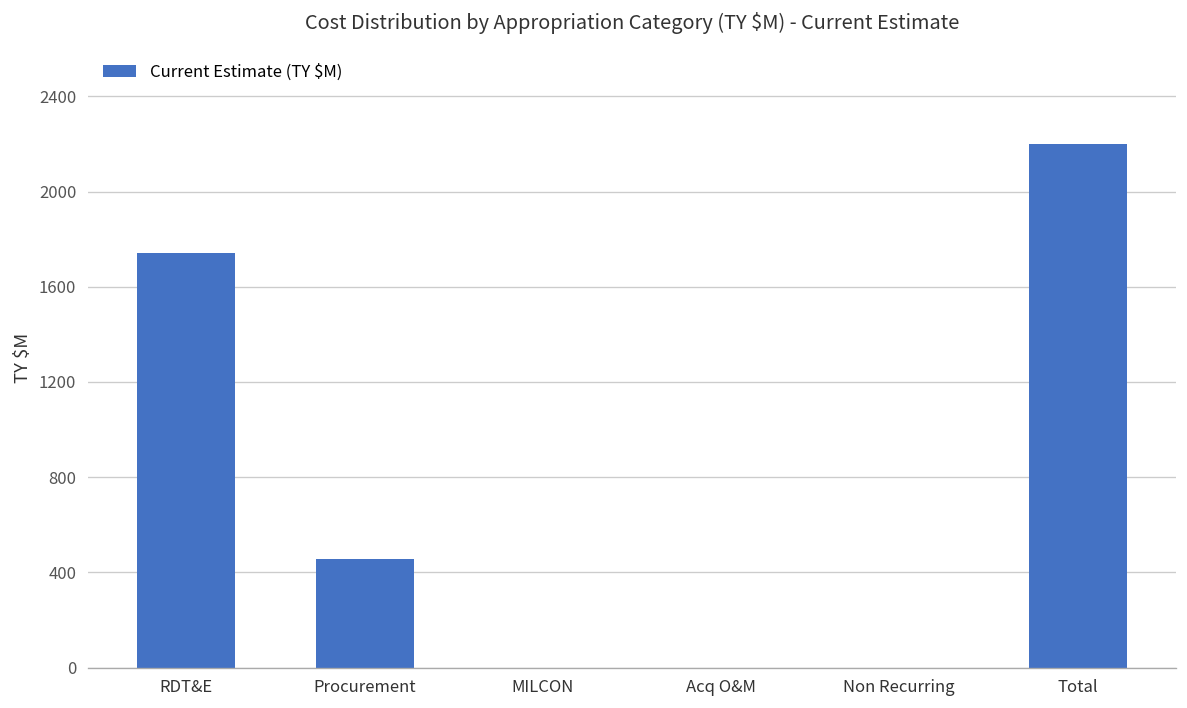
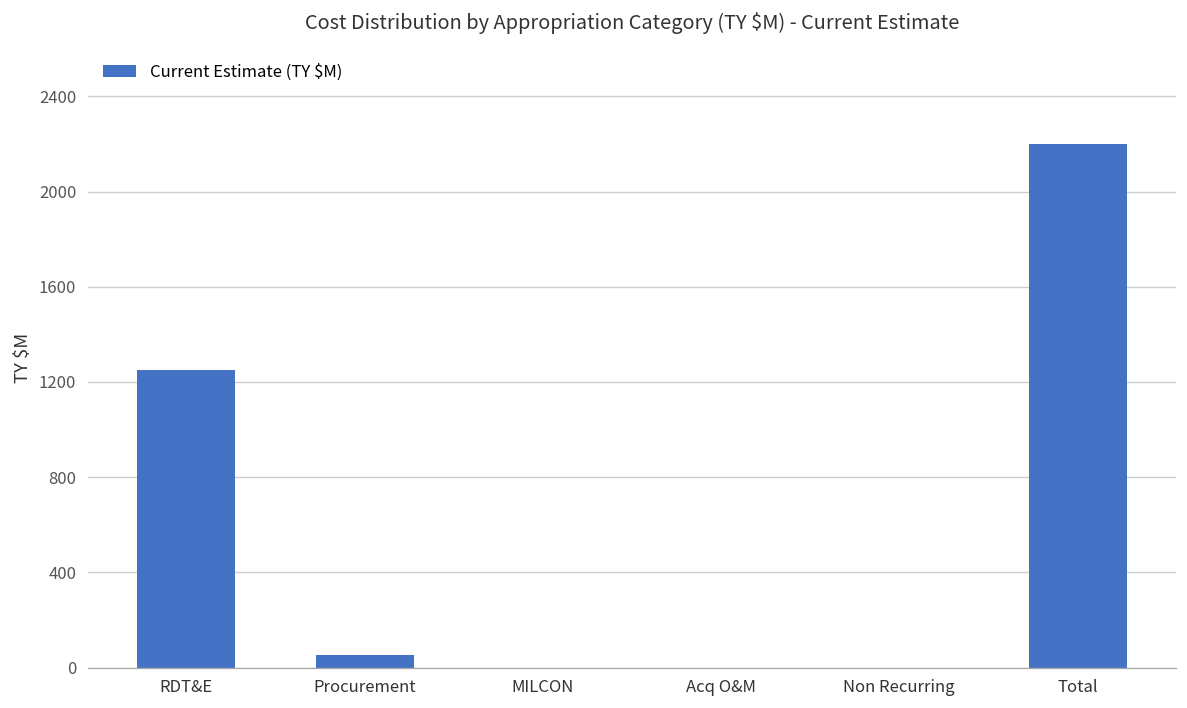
RDT&E: 1740 -> 1250
Procurement: 460 -> 50
